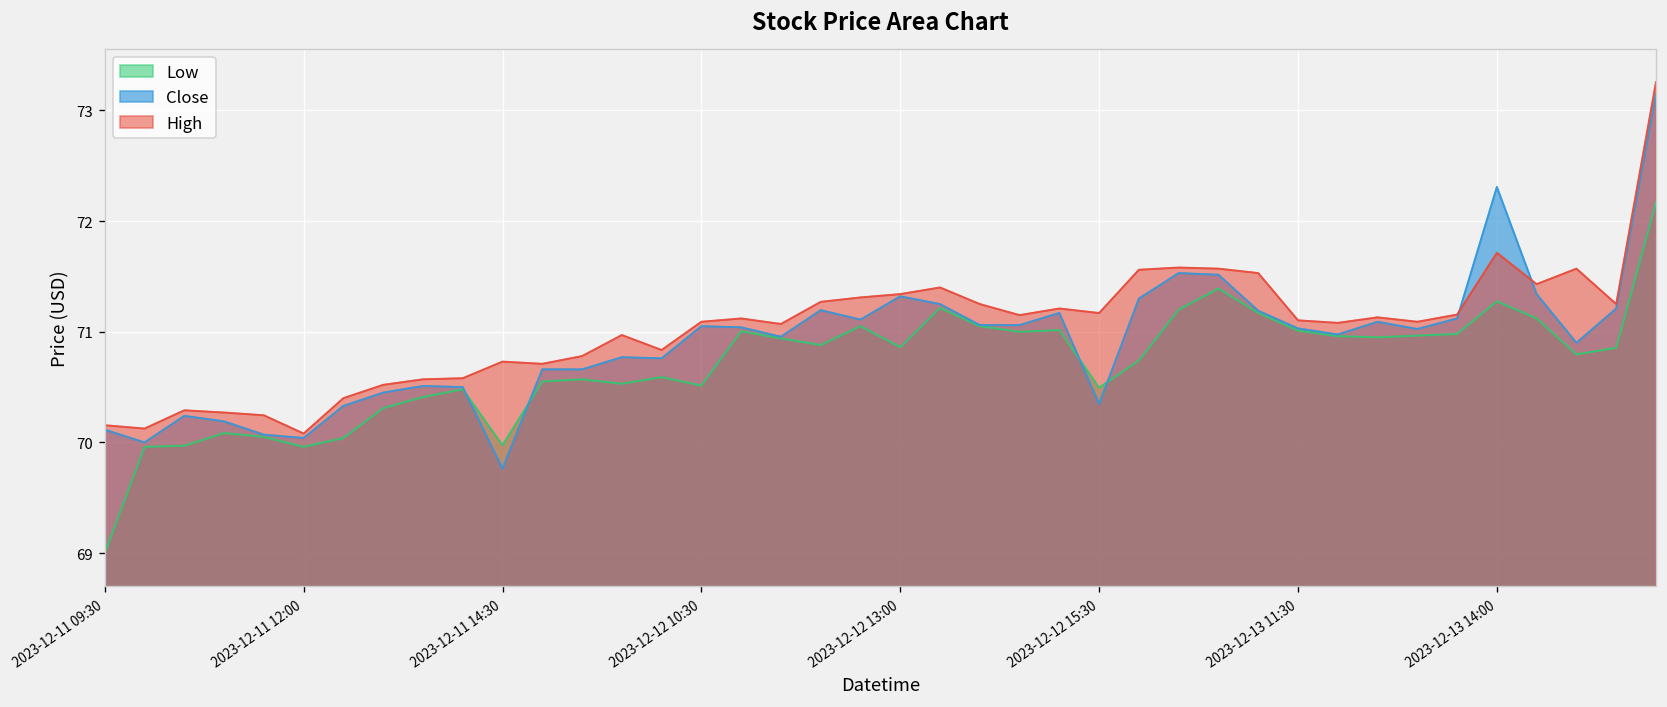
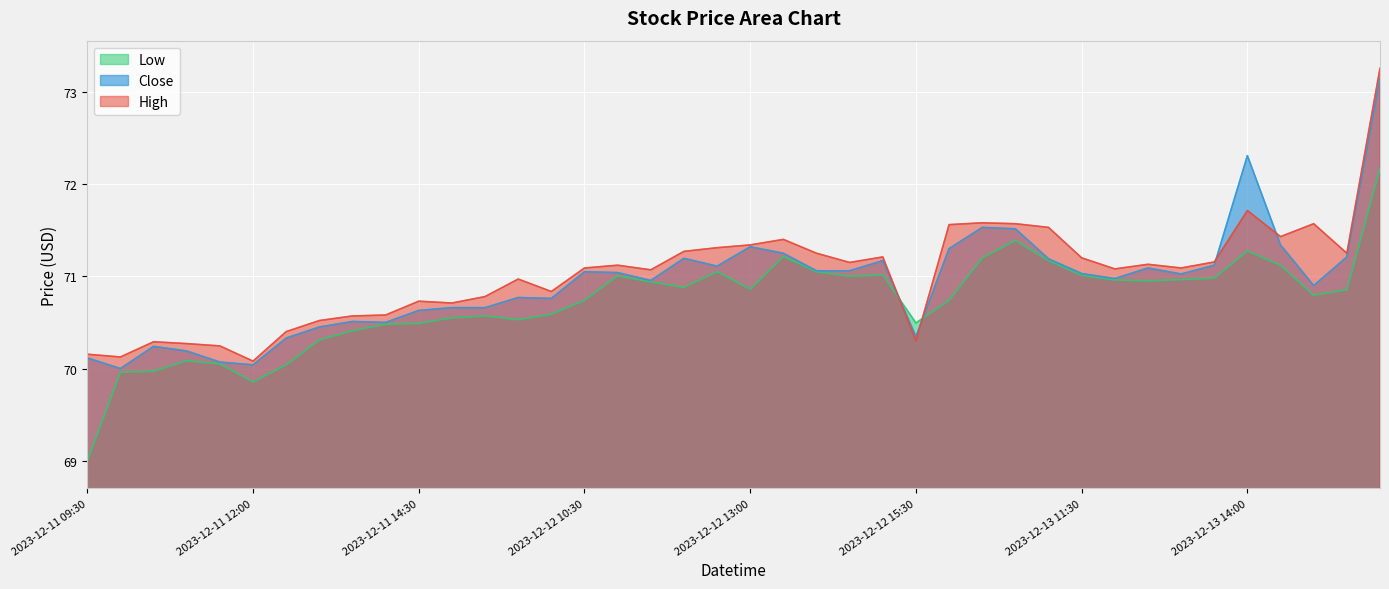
Low, 2023-12-11 12:00: 70.0 -> 69.9
Low, 2023-12-11 14:30: 70.0 -> 70.5
Close, 2023-12-11 14:30: 69.8 -> 70.6
Low, 2023-12-12 10:30: 70.5 -> 70.7
High, 2023-12-12 15:30: 71.2 -> 70.3
High, 2023-12-13 11:30: 71.1 -> 71.2
